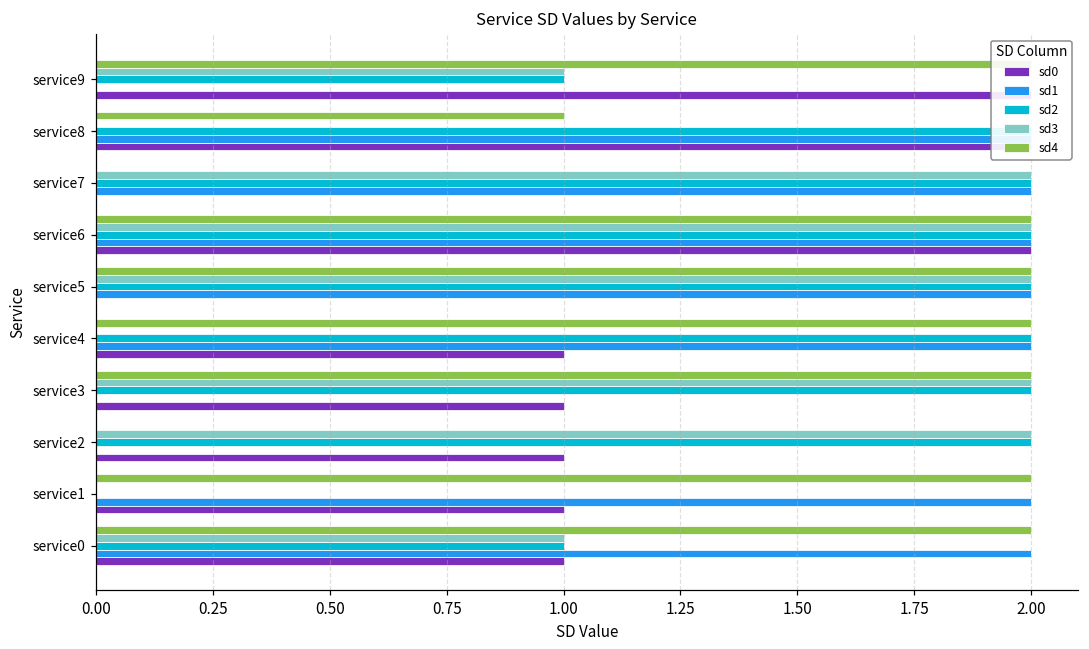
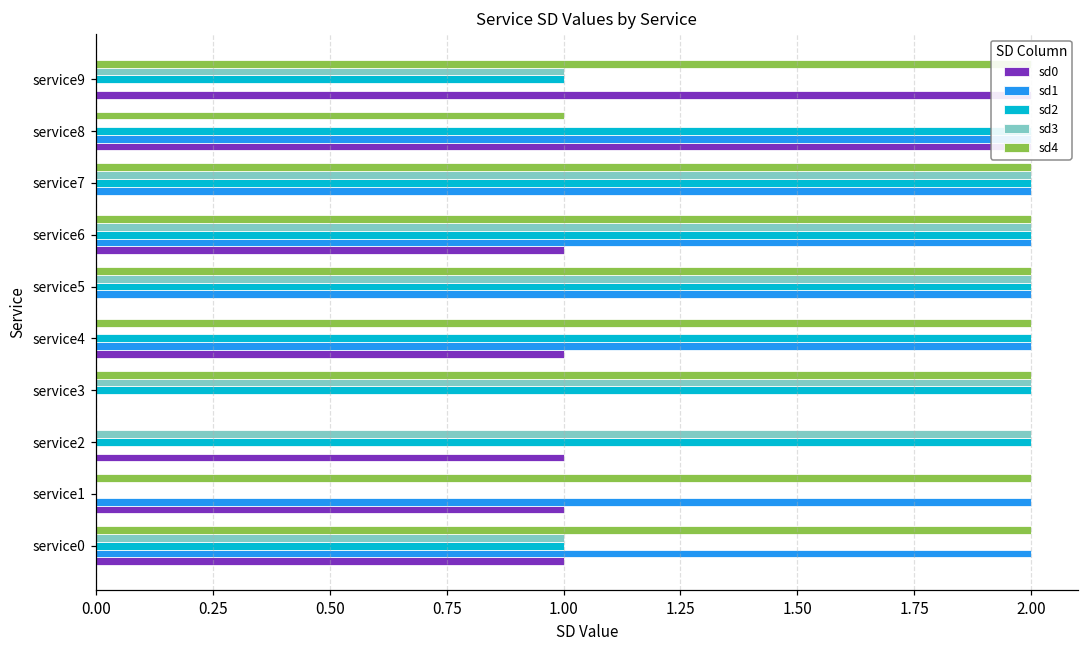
sd4, service7: 0 -> 2
sd0, service6: 2 -> 1
sd0, service3: 1 -> 0
